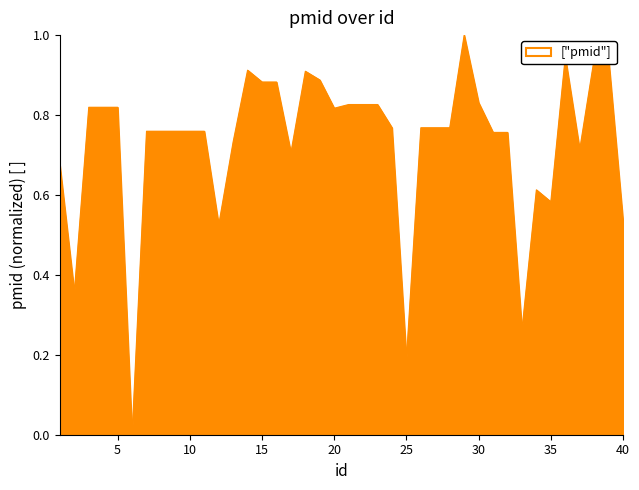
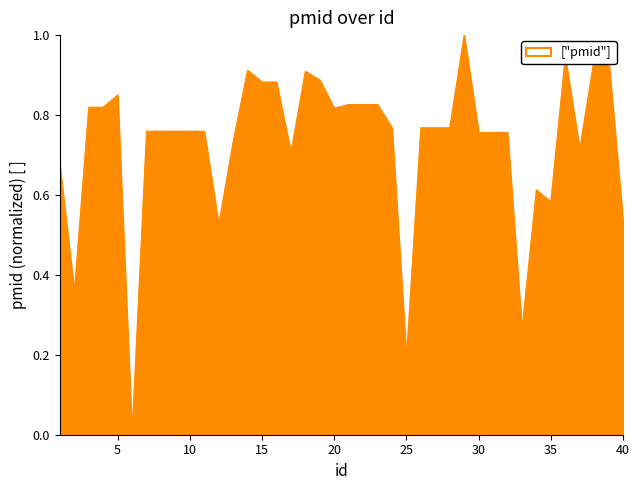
5: 0.82 -> 0.85
30: 0.83 -> 0.76
